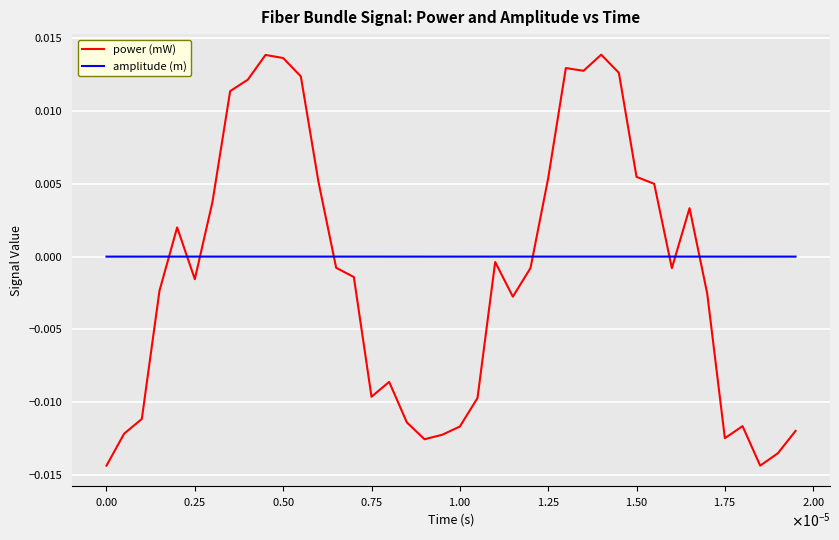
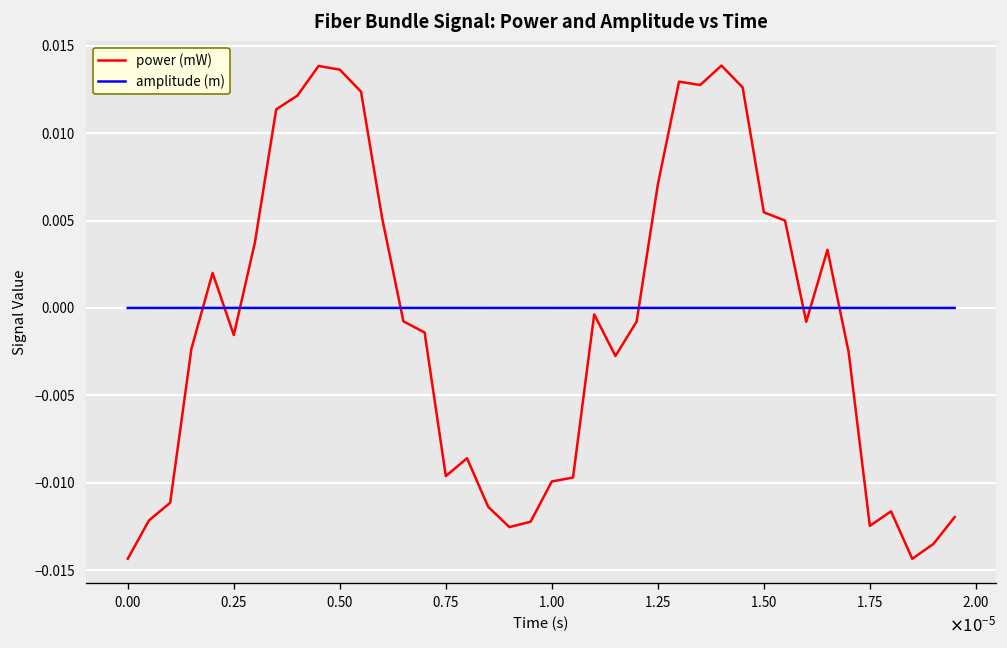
power (mW), 1.00: -0.0117 -> -0.0099
power (mW), 1.25: 0.0054 -> 0.0071
